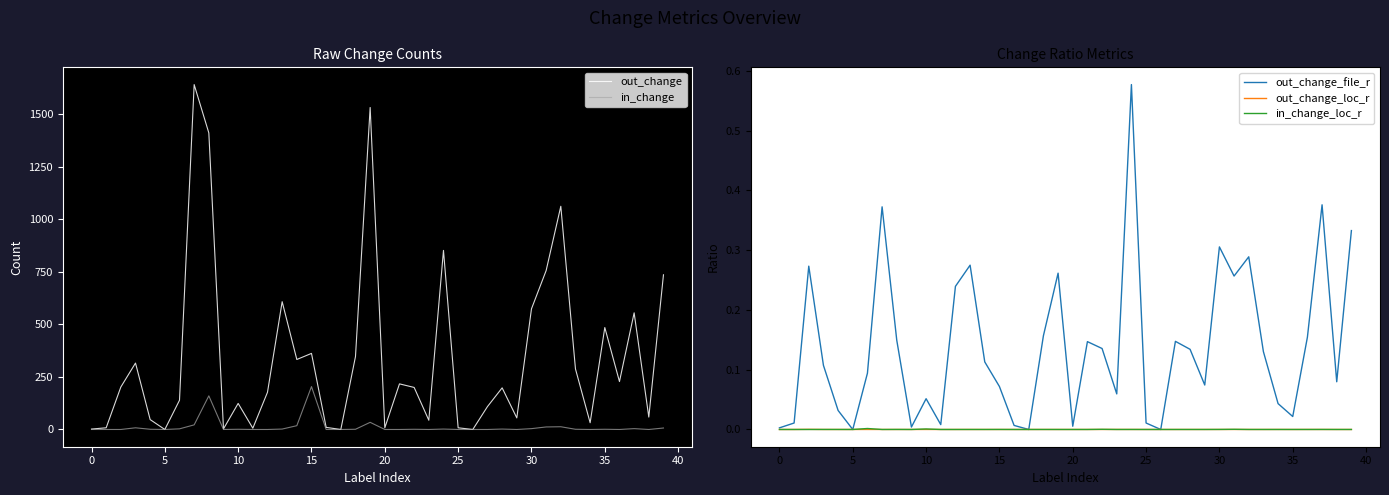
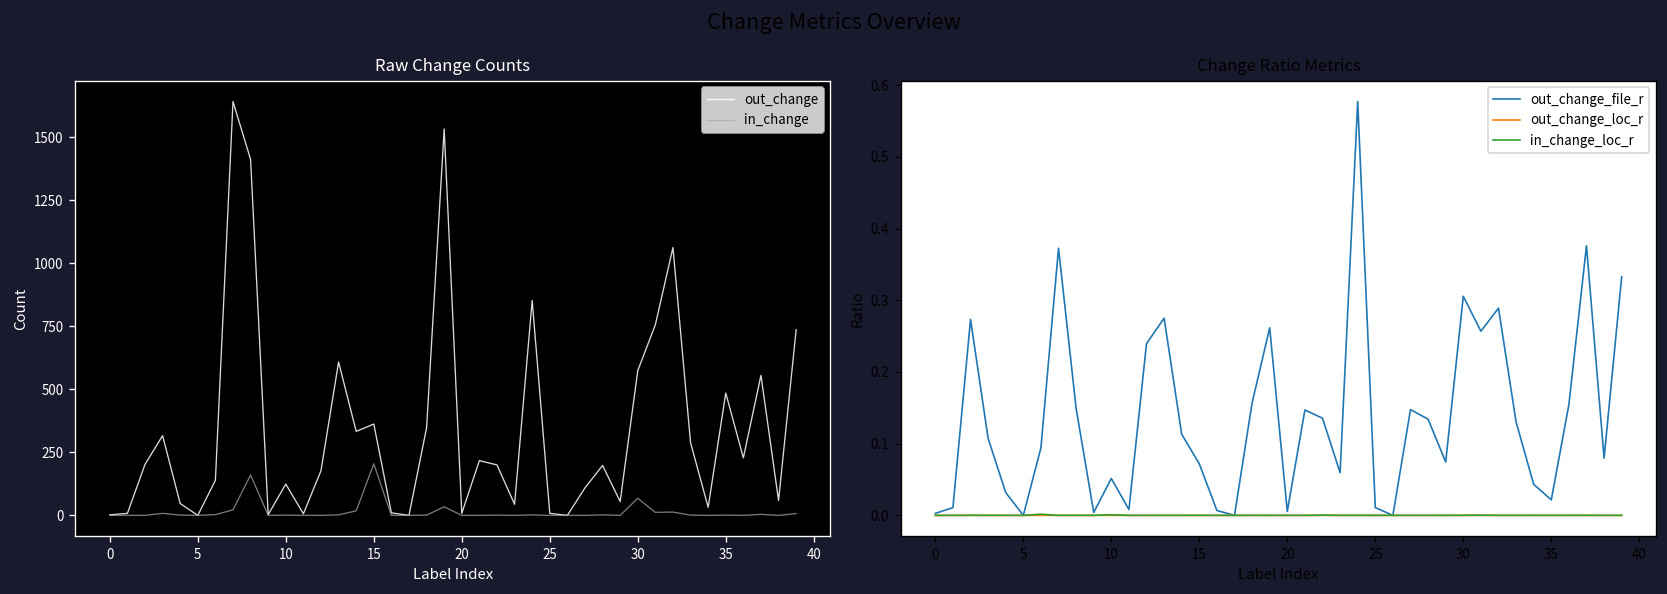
Raw Change Counts, in_change, 30: 0 -> 70
